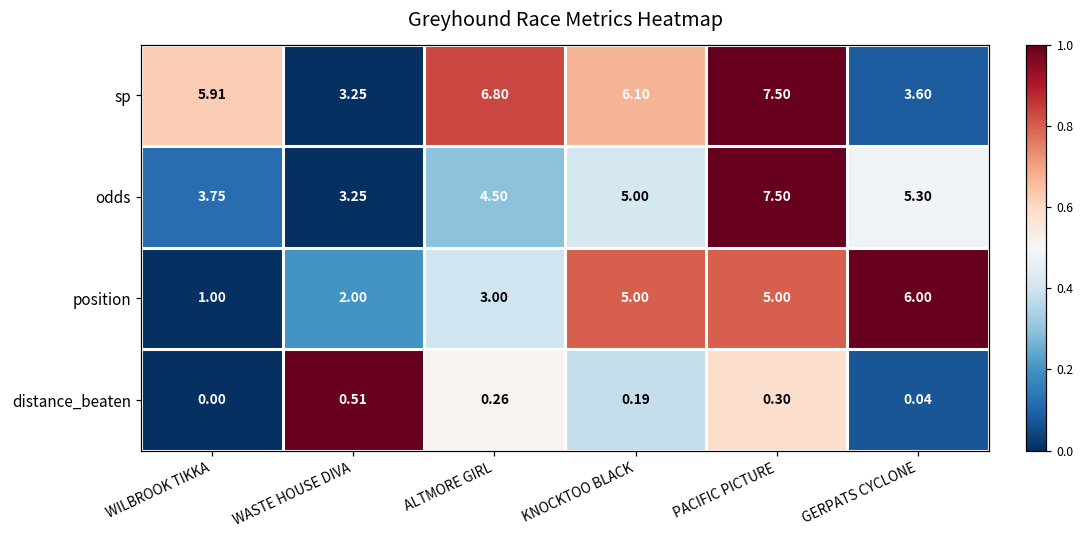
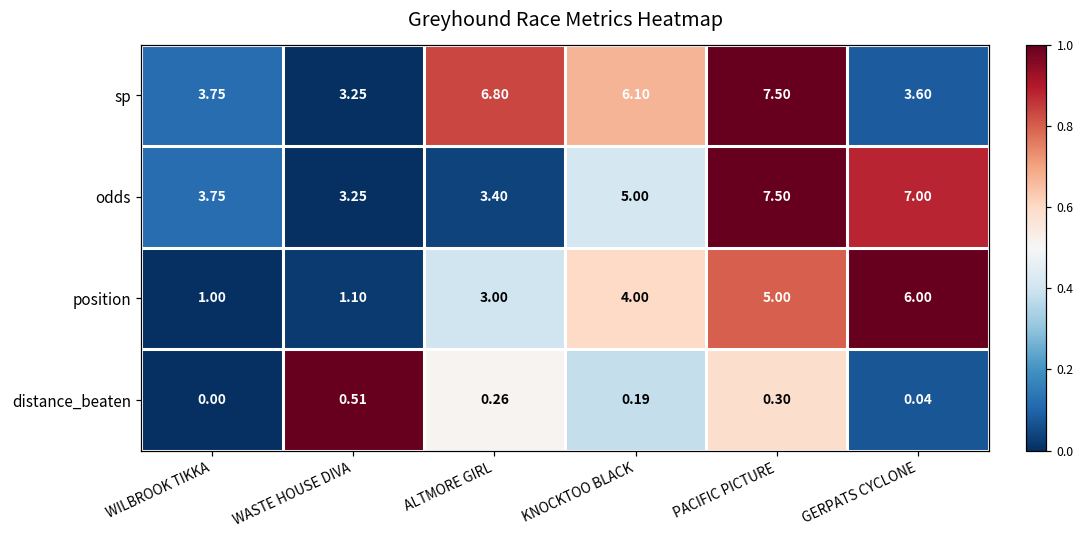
sp, WILBROOK TIKKA: 5.91 -> 3.75
odds, ALTMORE GIRL: 4.50 -> 3.40
odds, GERPATS CYCLONE: 5.30 -> 7.00
position, WASTE HOUSE DIVA: 2.00 -> 1.10
position, KNOCKTOO BLACK: 5.00 -> 4.00
